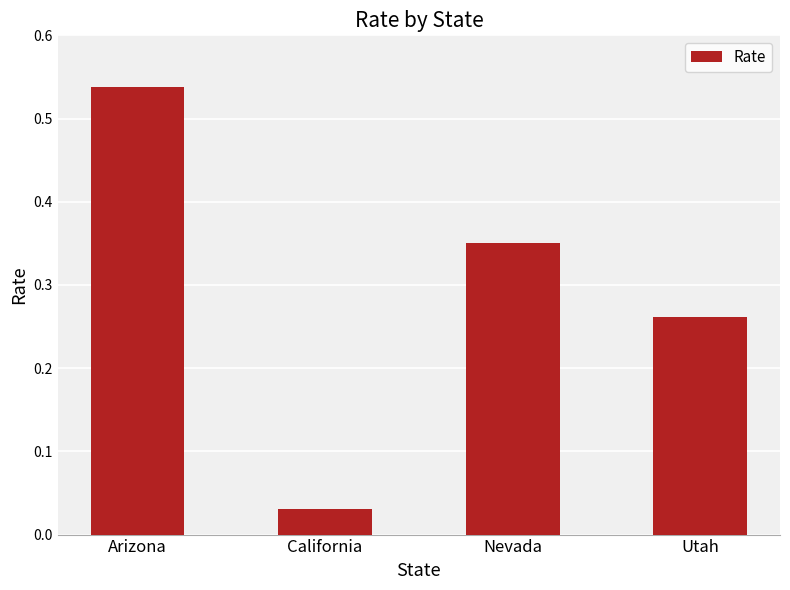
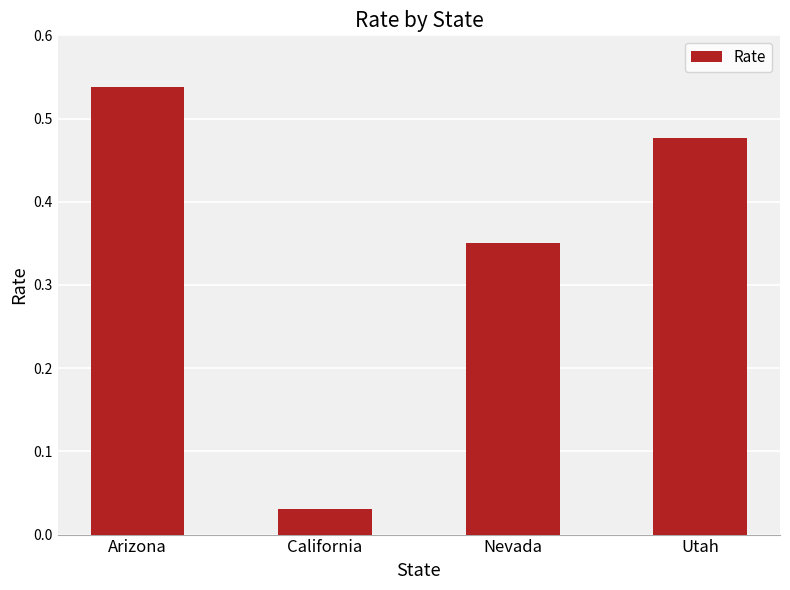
Utah: 0.26 -> 0.48
